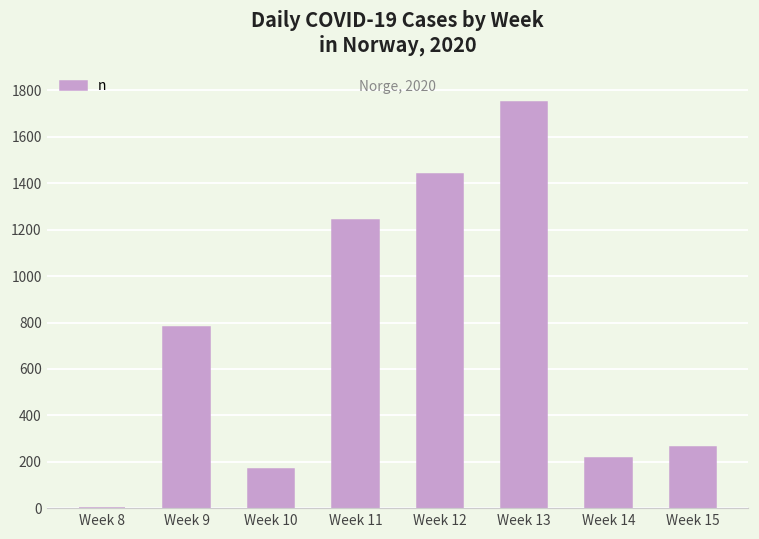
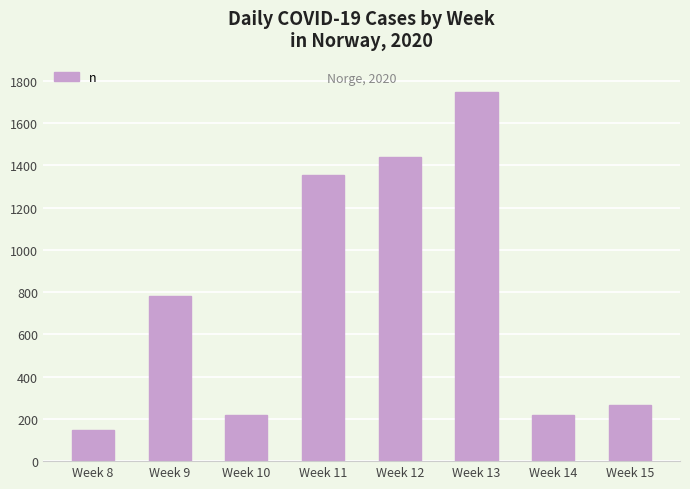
Week 8: 0 -> 150
Week 10: 170 -> 220
Week 11: 1240 -> 1350
